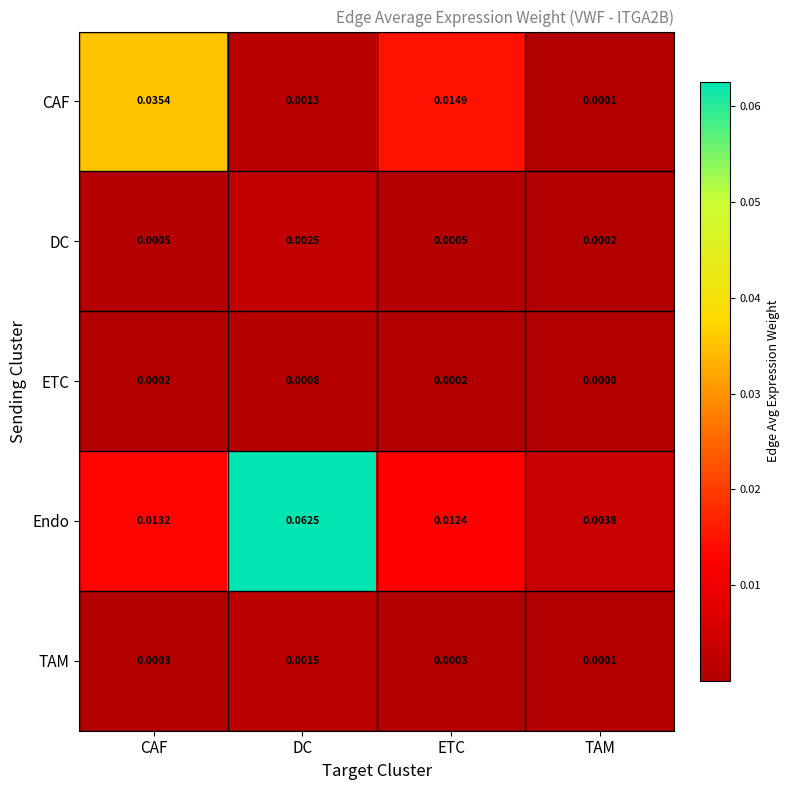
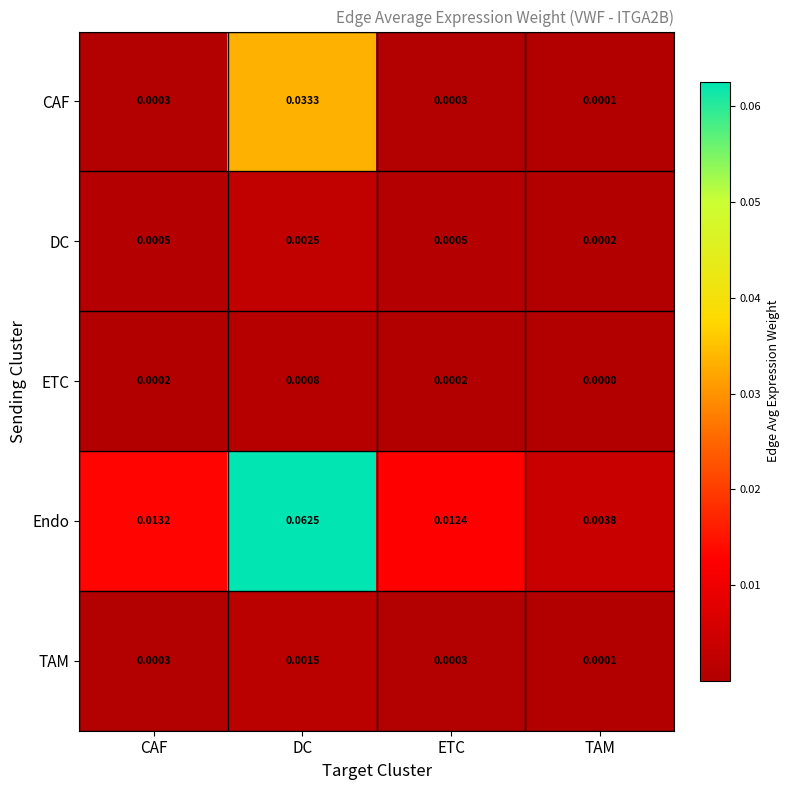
CAF, CAF: 0.0354 -> 0.0003
CAF, DC: 0.0013 -> 0.0333
CAF, ETC: 0.0149 -> 0.0003
